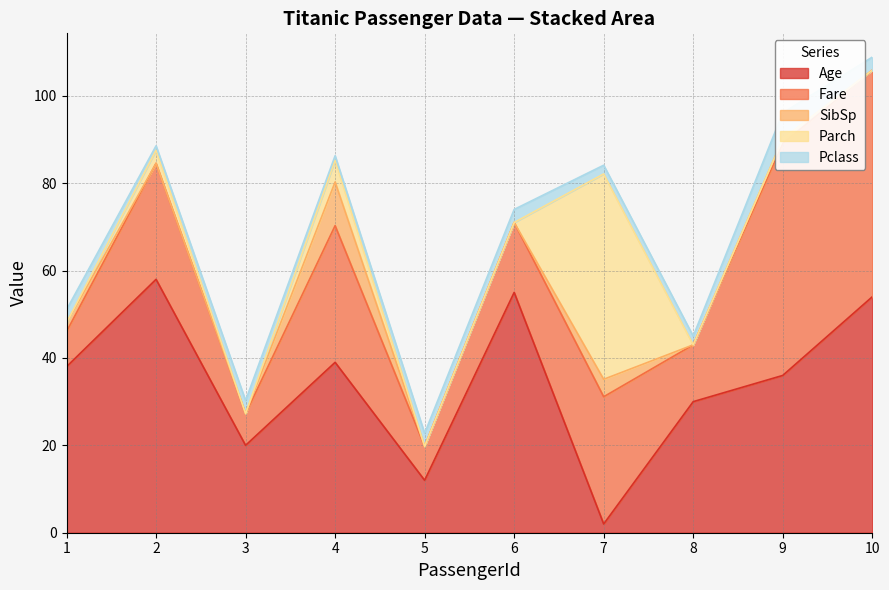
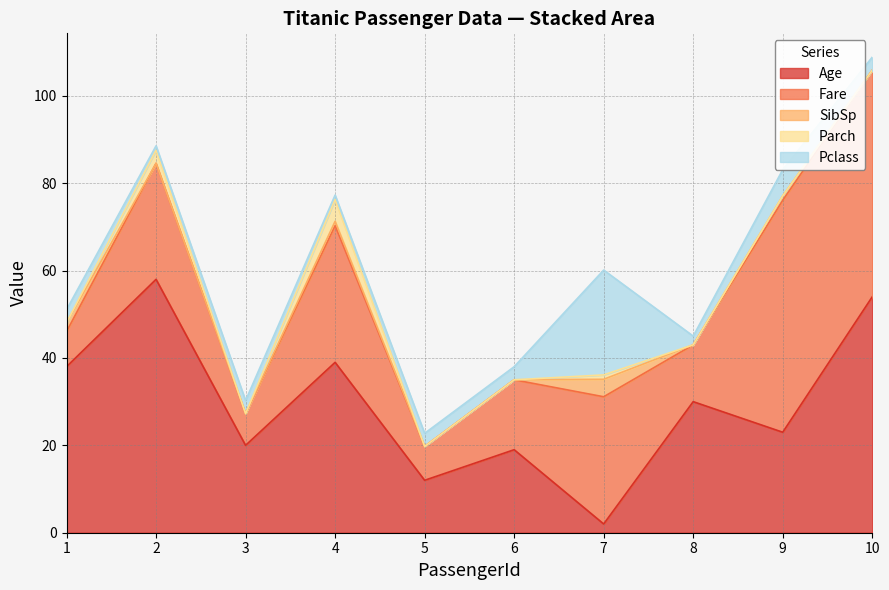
SibSp, 4: 10 -> 1
Age, 6: 55 -> 19
Parch, 7: 47 -> 1
Pclass, 7: 2 -> 24
Age, 9: 36 -> 23
